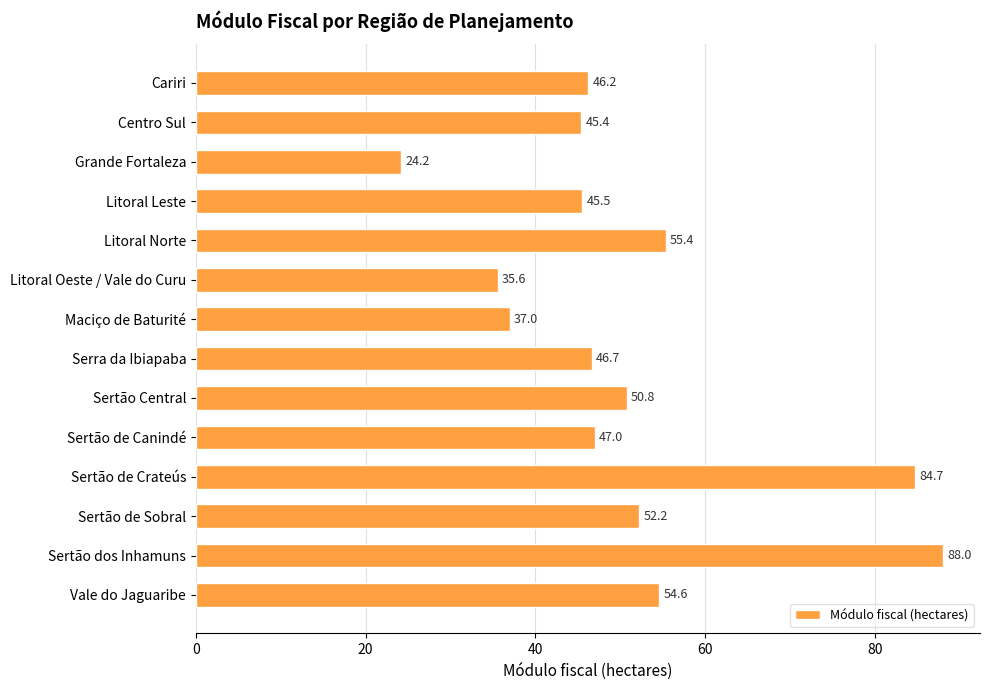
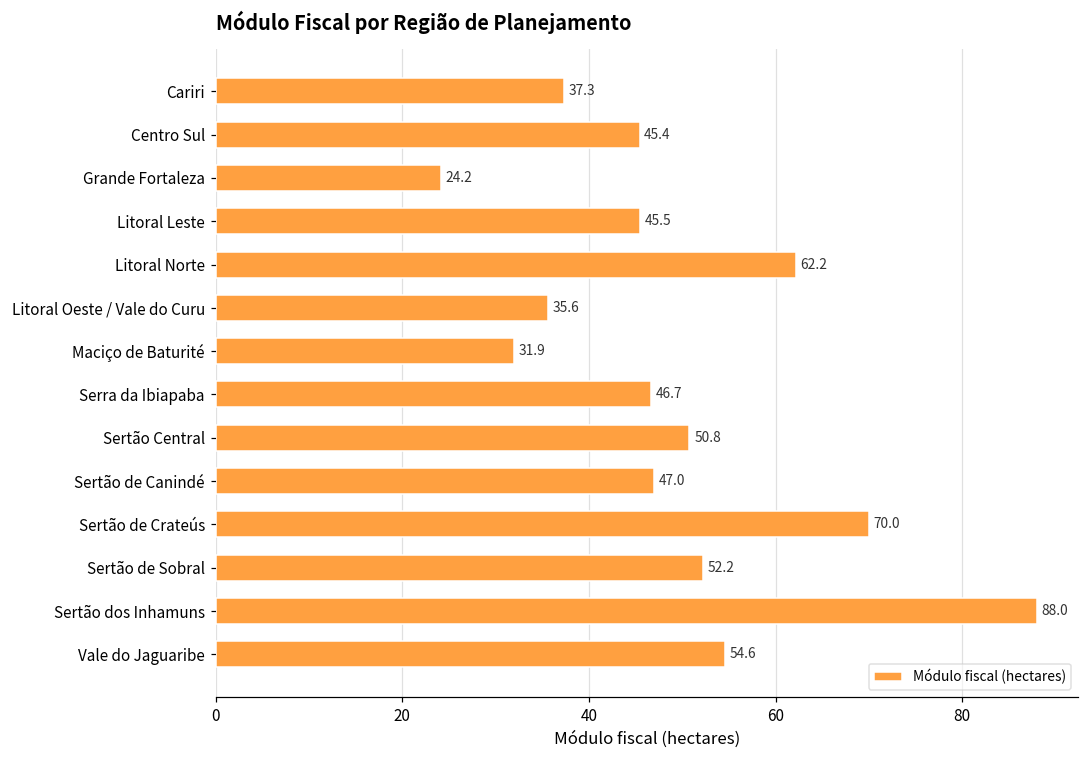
Cariri: 46.2 -> 37.3
Litoral Norte: 55.4 -> 62.2
Maciço de Baturité: 37.0 -> 31.9
Sertão de Crateús: 84.7 -> 70.0
